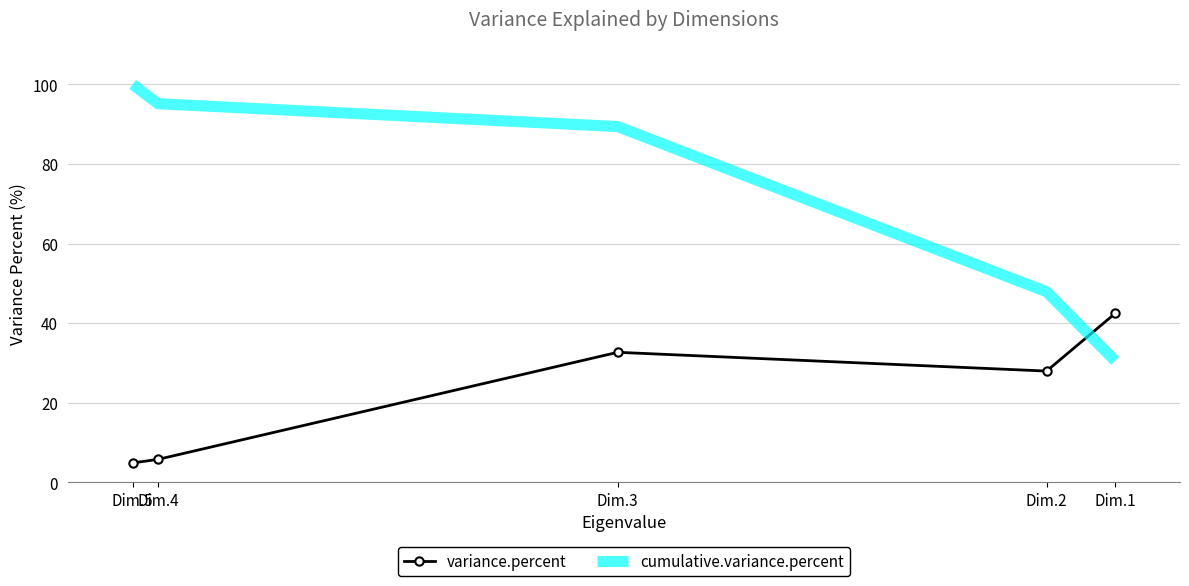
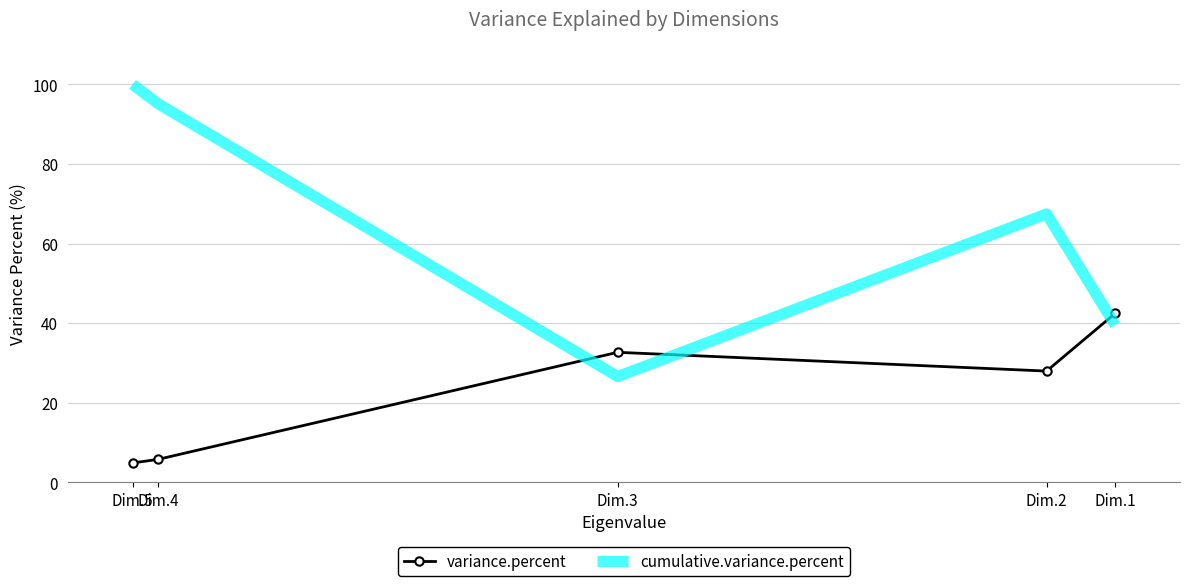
cumulative.variance.percent, Dim.3: 89 -> 27
cumulative.variance.percent, Dim.2: 48 -> 67
cumulative.variance.percent, Dim.1: 31 -> 40
